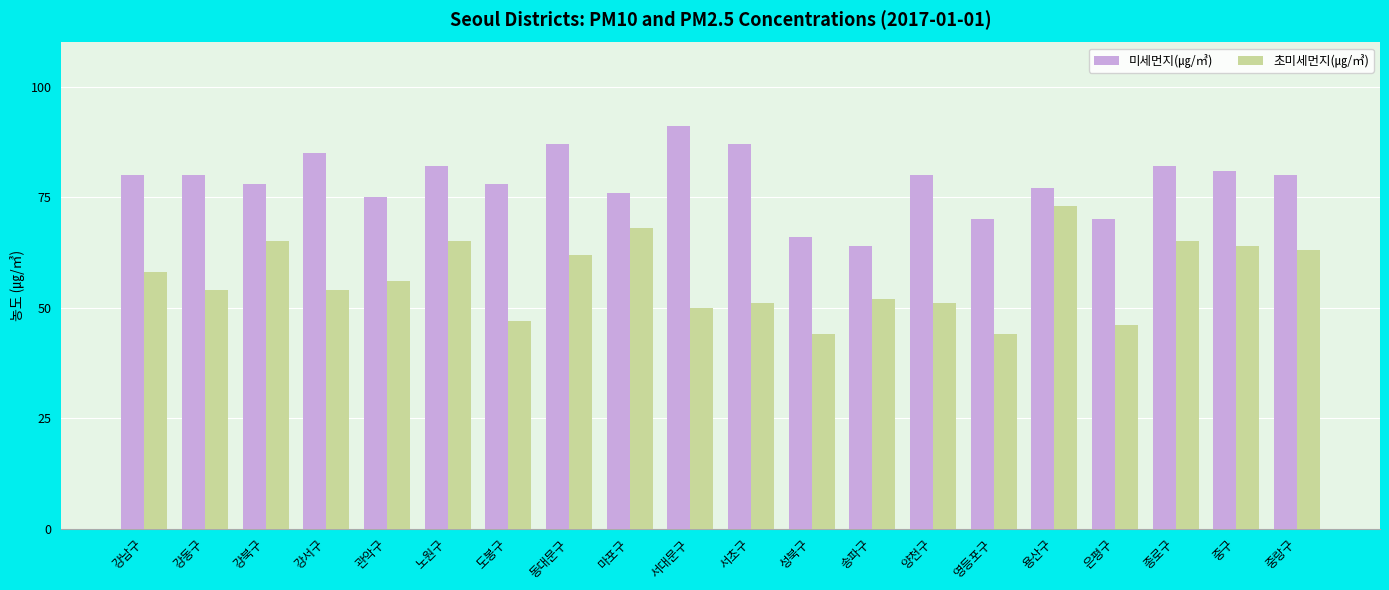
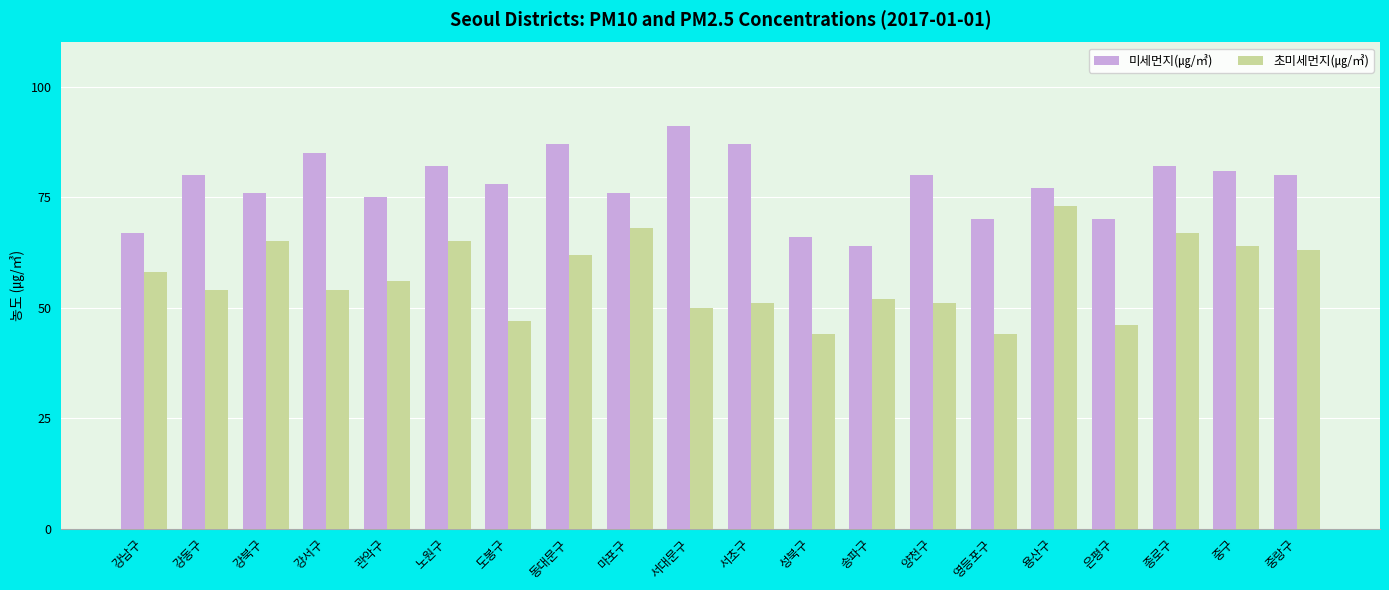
미세먼지(㎍/㎥), 강남구: 80 -> 67
미세먼지(㎍/㎥), 강북구: 78 -> 76
초미세먼지(㎍/㎥), 종로구: 65 -> 67
